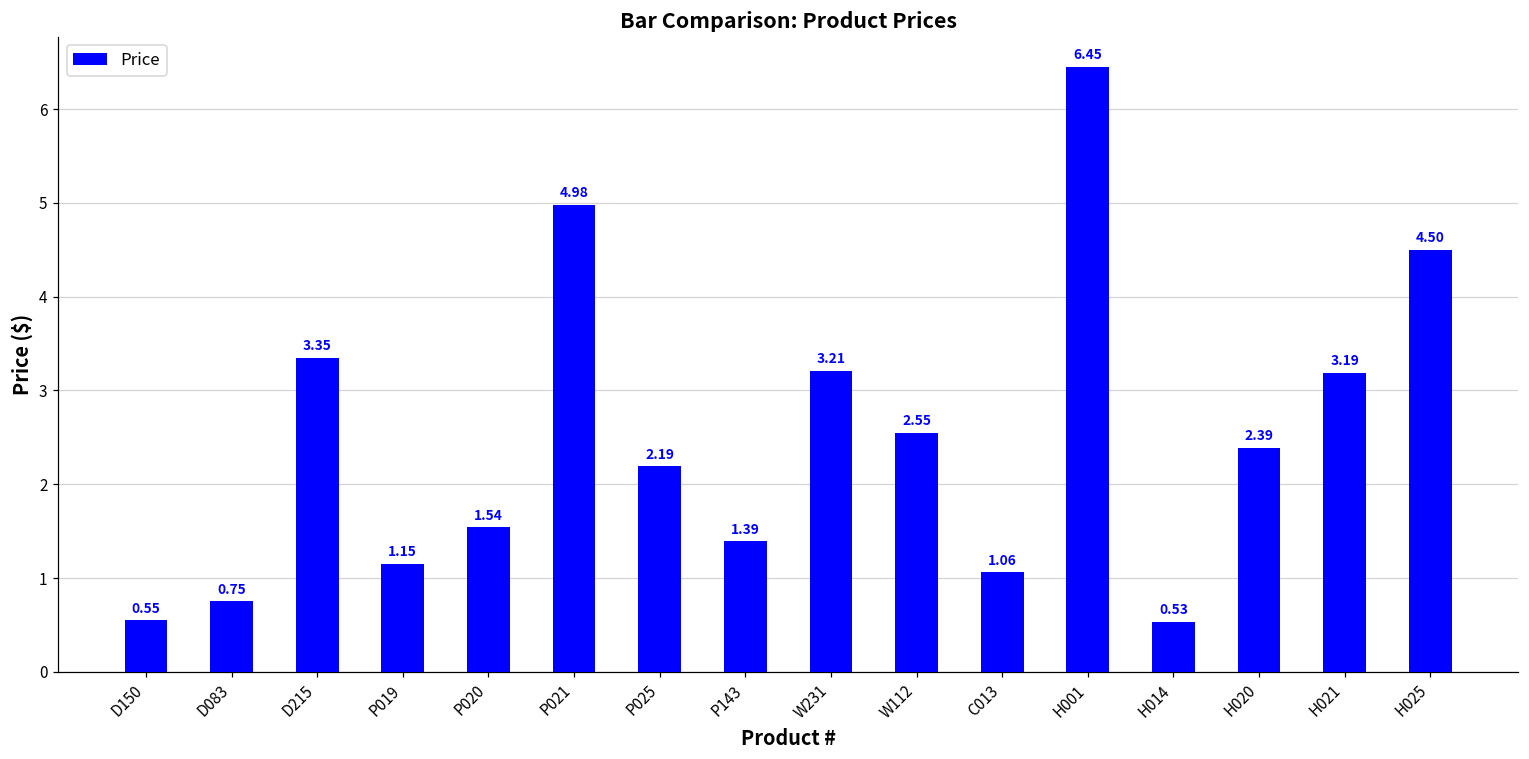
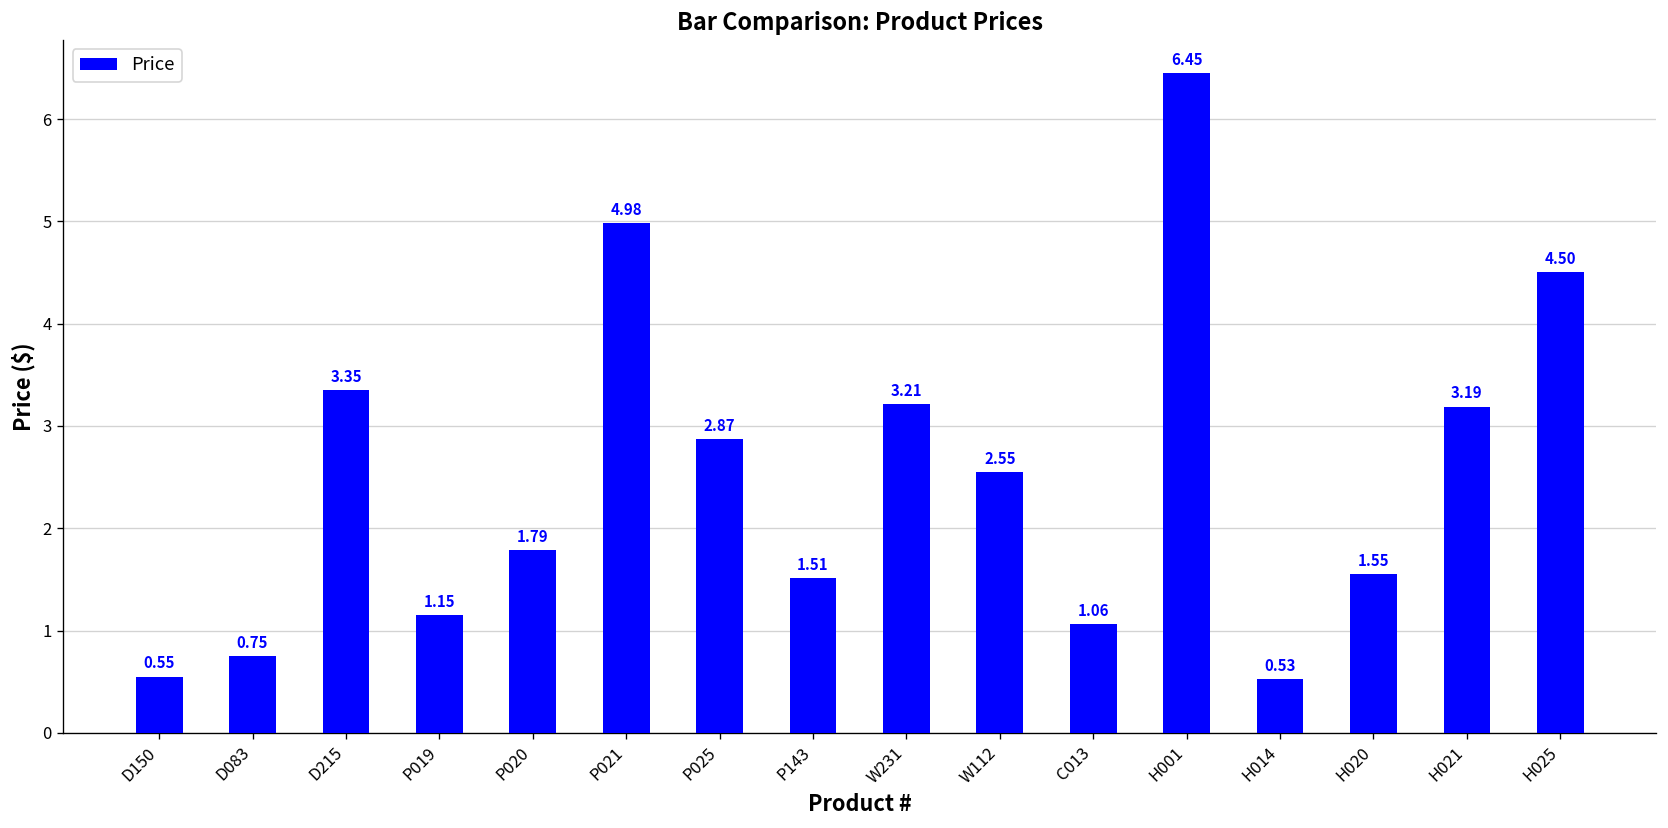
P020: 1.54 -> 1.79
P025: 2.19 -> 2.87
P143: 1.39 -> 1.51
H020: 2.39 -> 1.55
